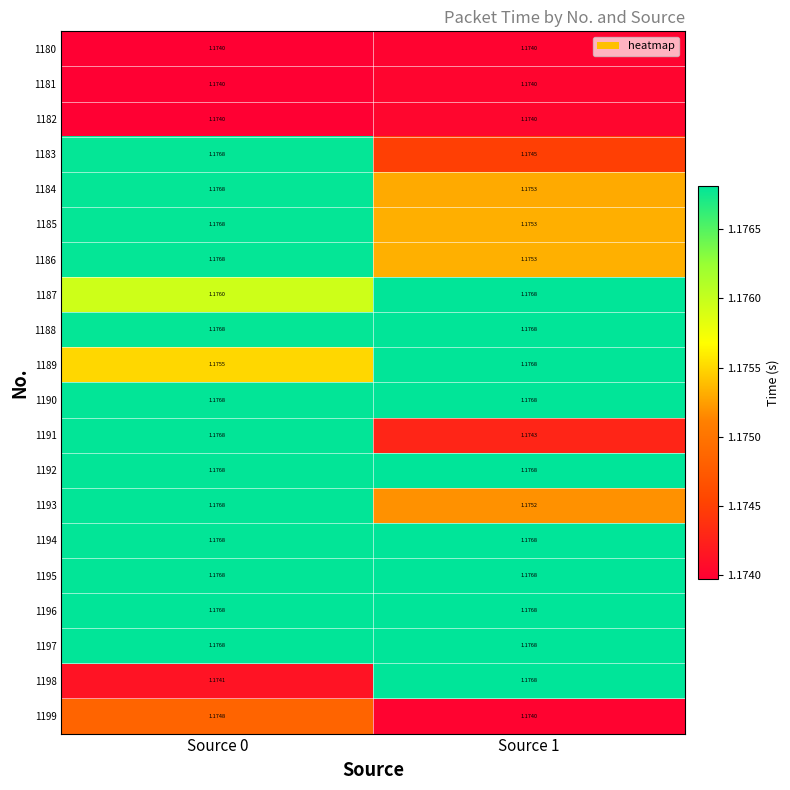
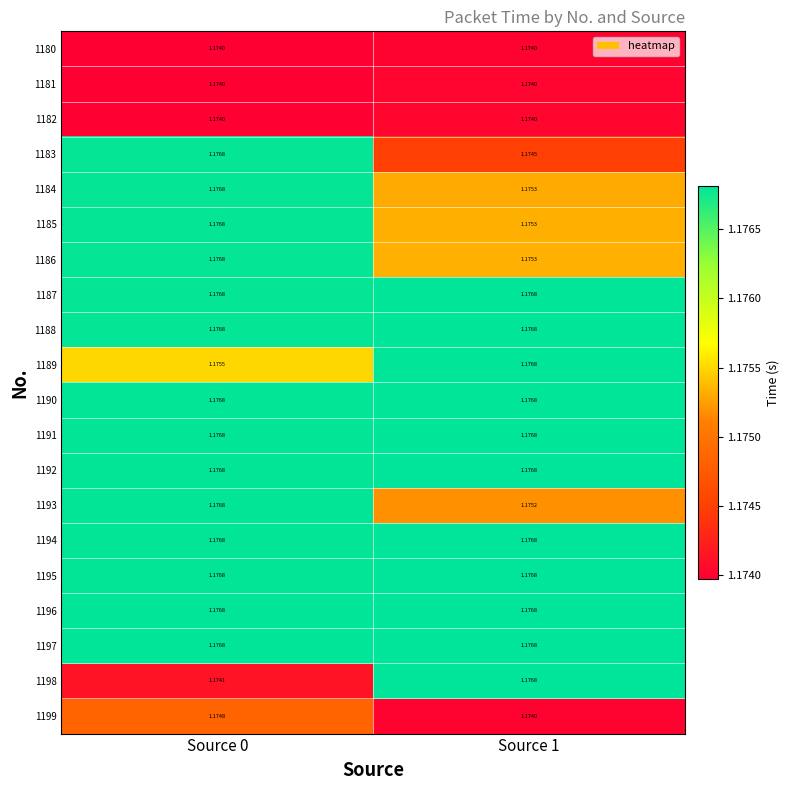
1187, Source 0: 1.1760 -> 1.1768
1191, Source 1: 1.1743 -> 1.1768
